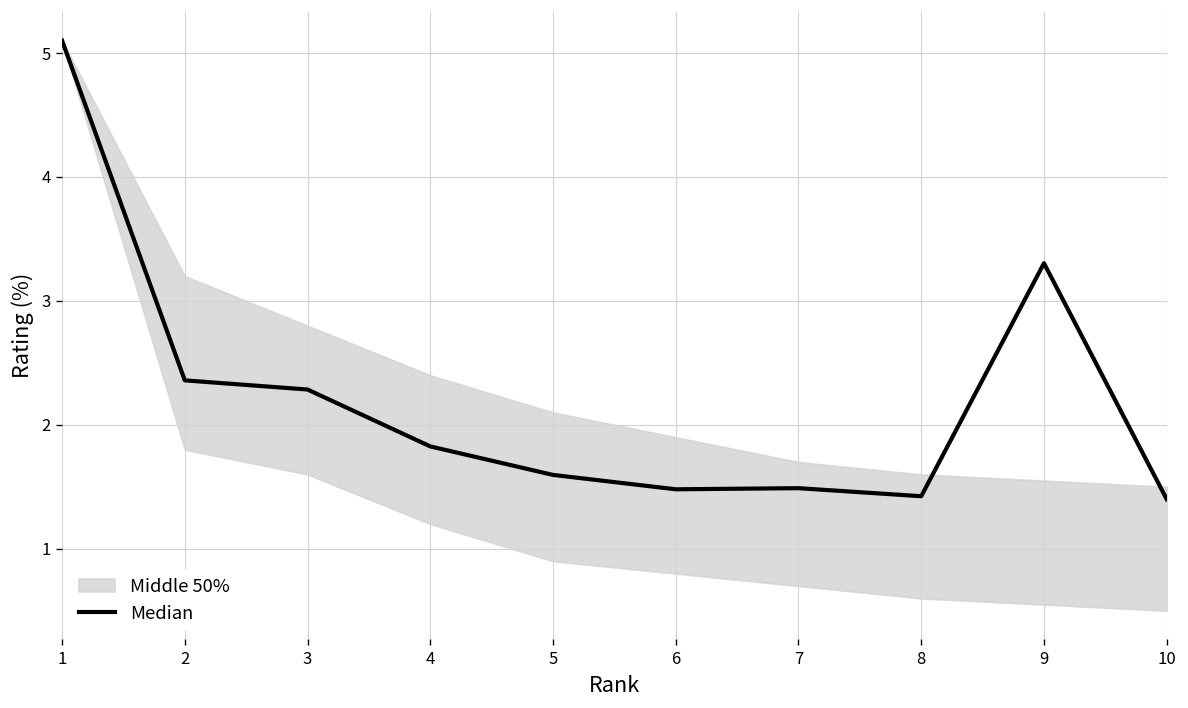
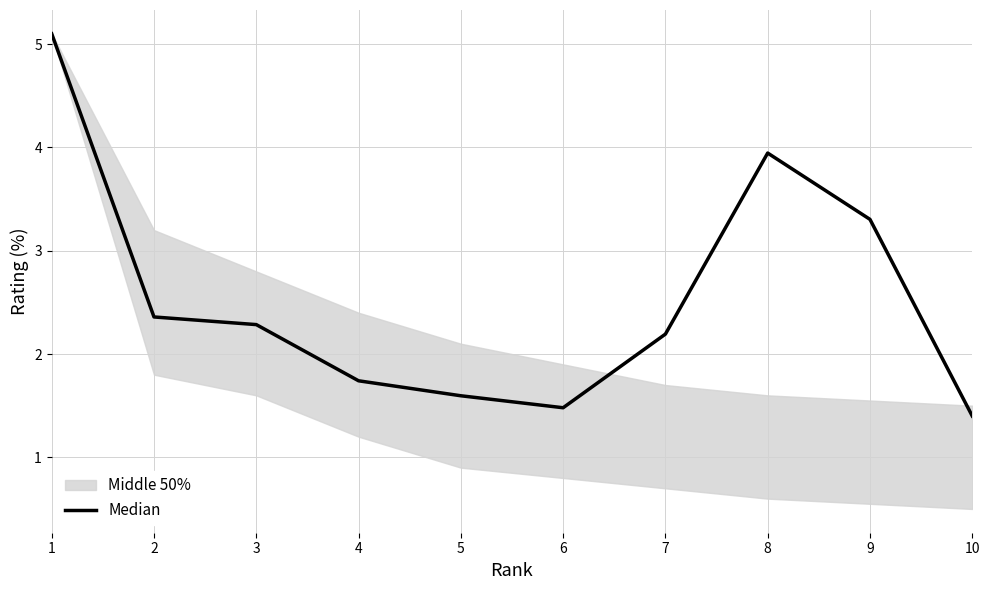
Median, 4: 1.83 -> 1.74
Median, 7: 1.49 -> 2.19
Median, 8: 1.42 -> 3.95
